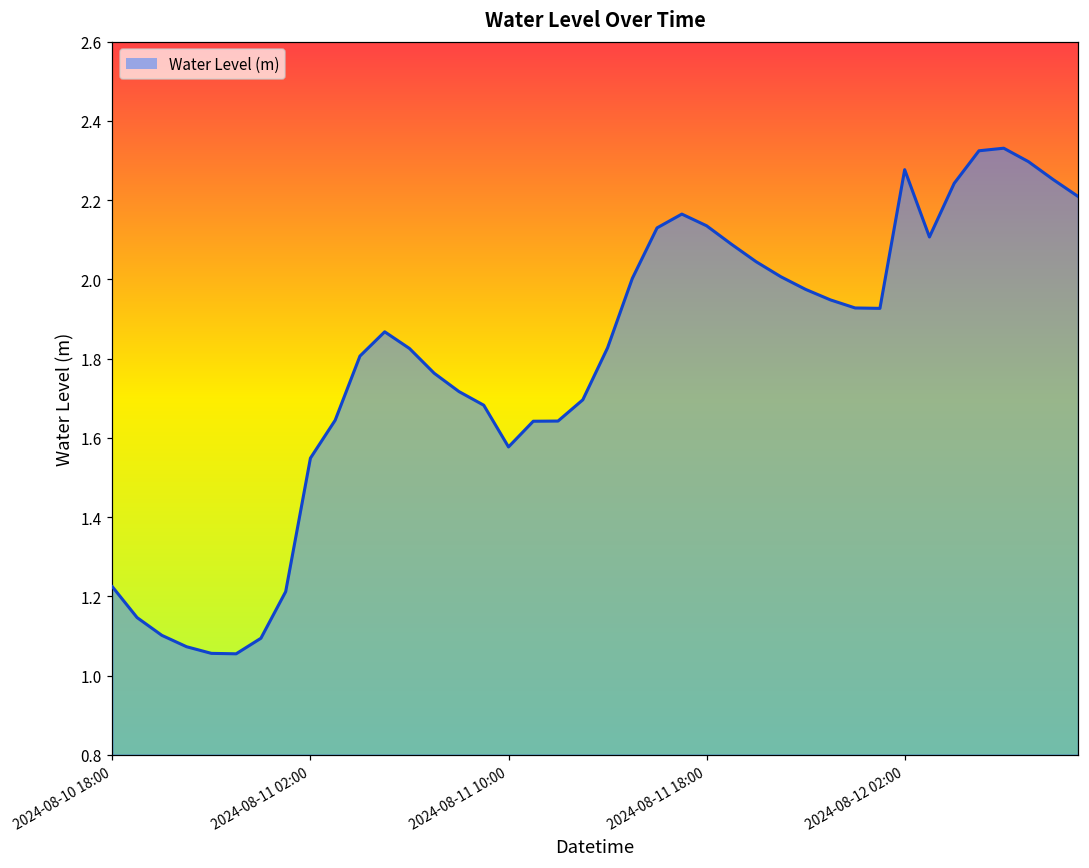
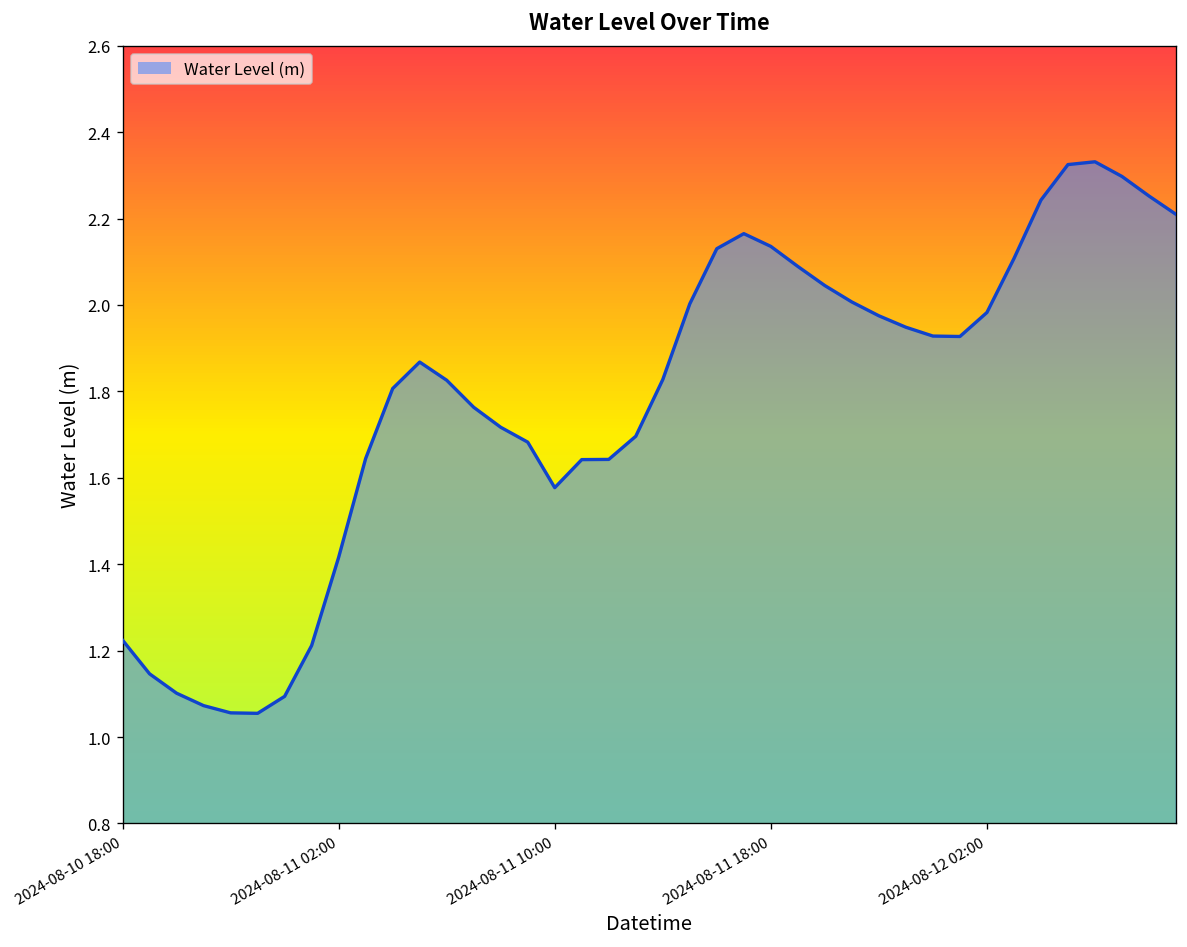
2024-08-11 02:00: 1.55 -> 1.42
2024-08-12 02:00: 2.28 -> 1.98
